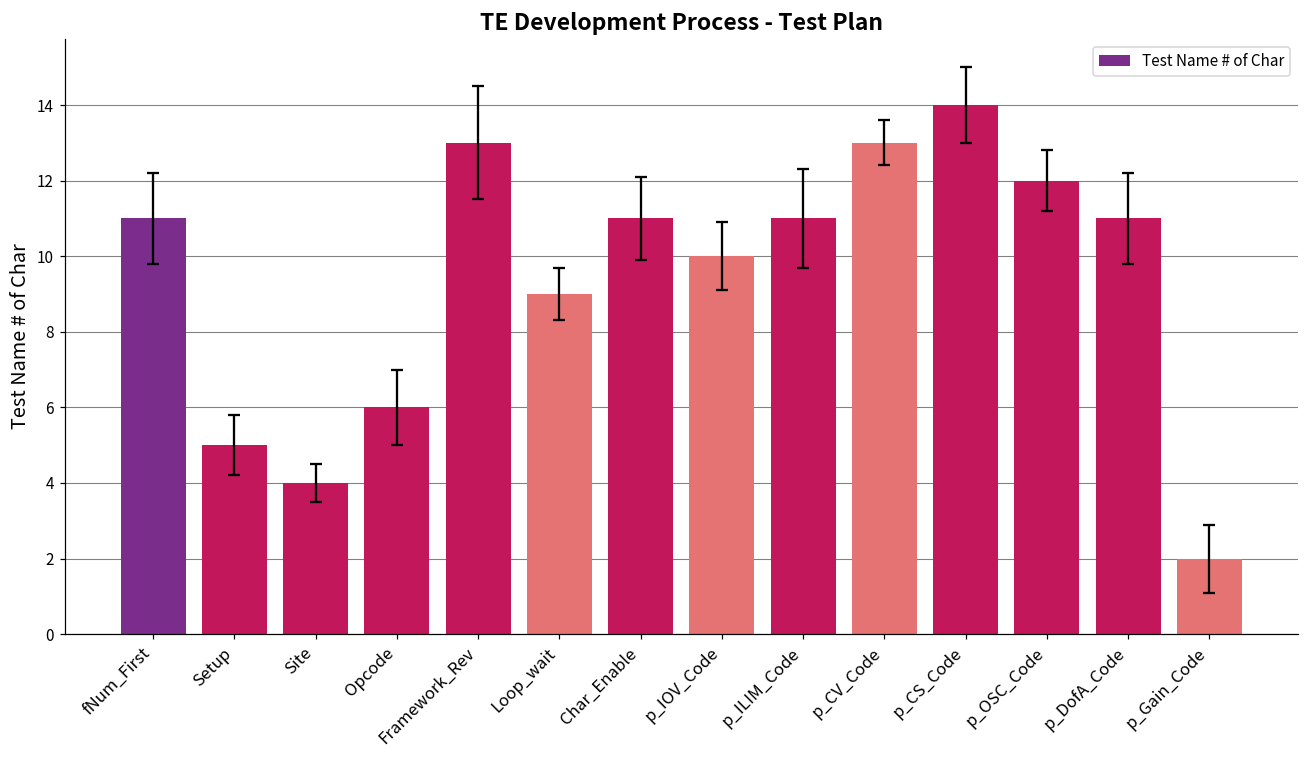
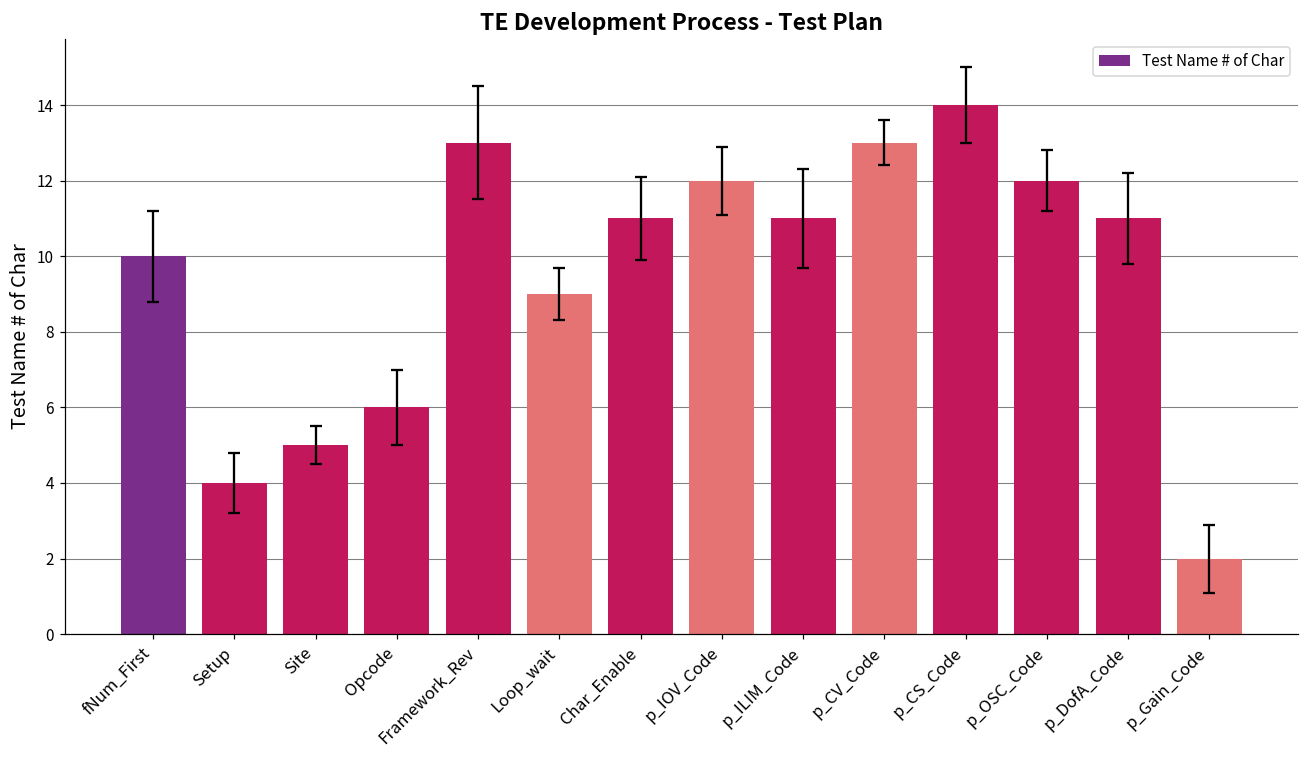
Test Name # of Char, fNum_First: 11 -> 10
Test Name # of Char, Setup: 5 -> 4
Test Name # of Char, Site: 4 -> 5
Test Name # of Char, p_IOV_Code: 10 -> 12
